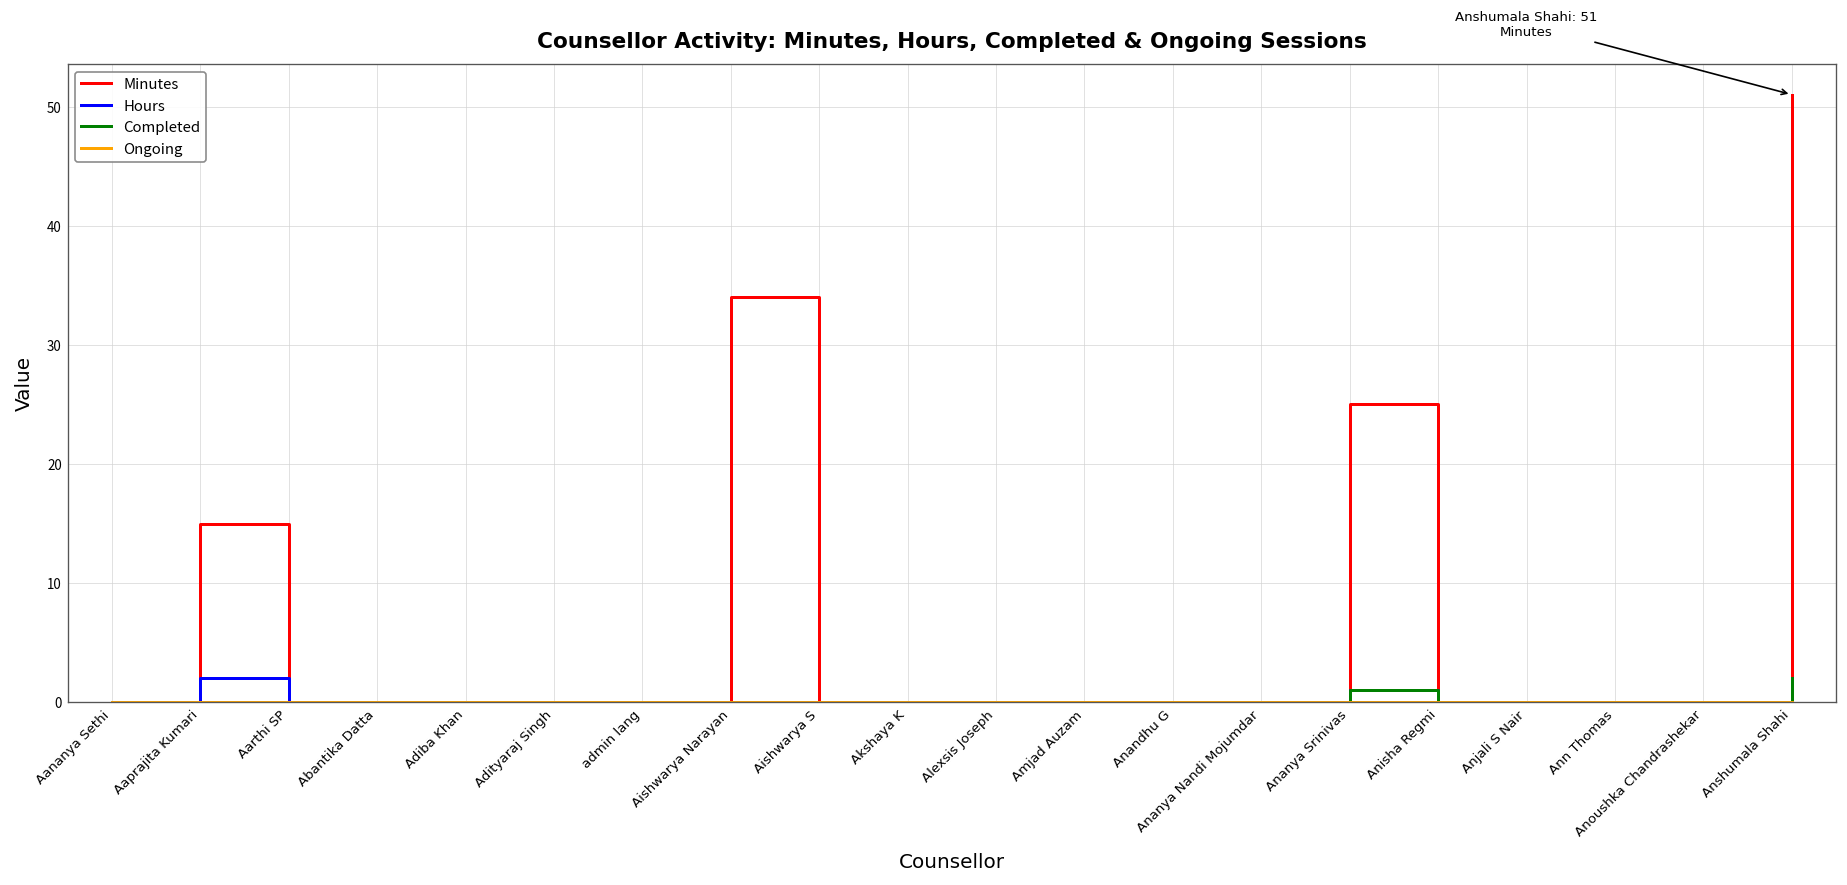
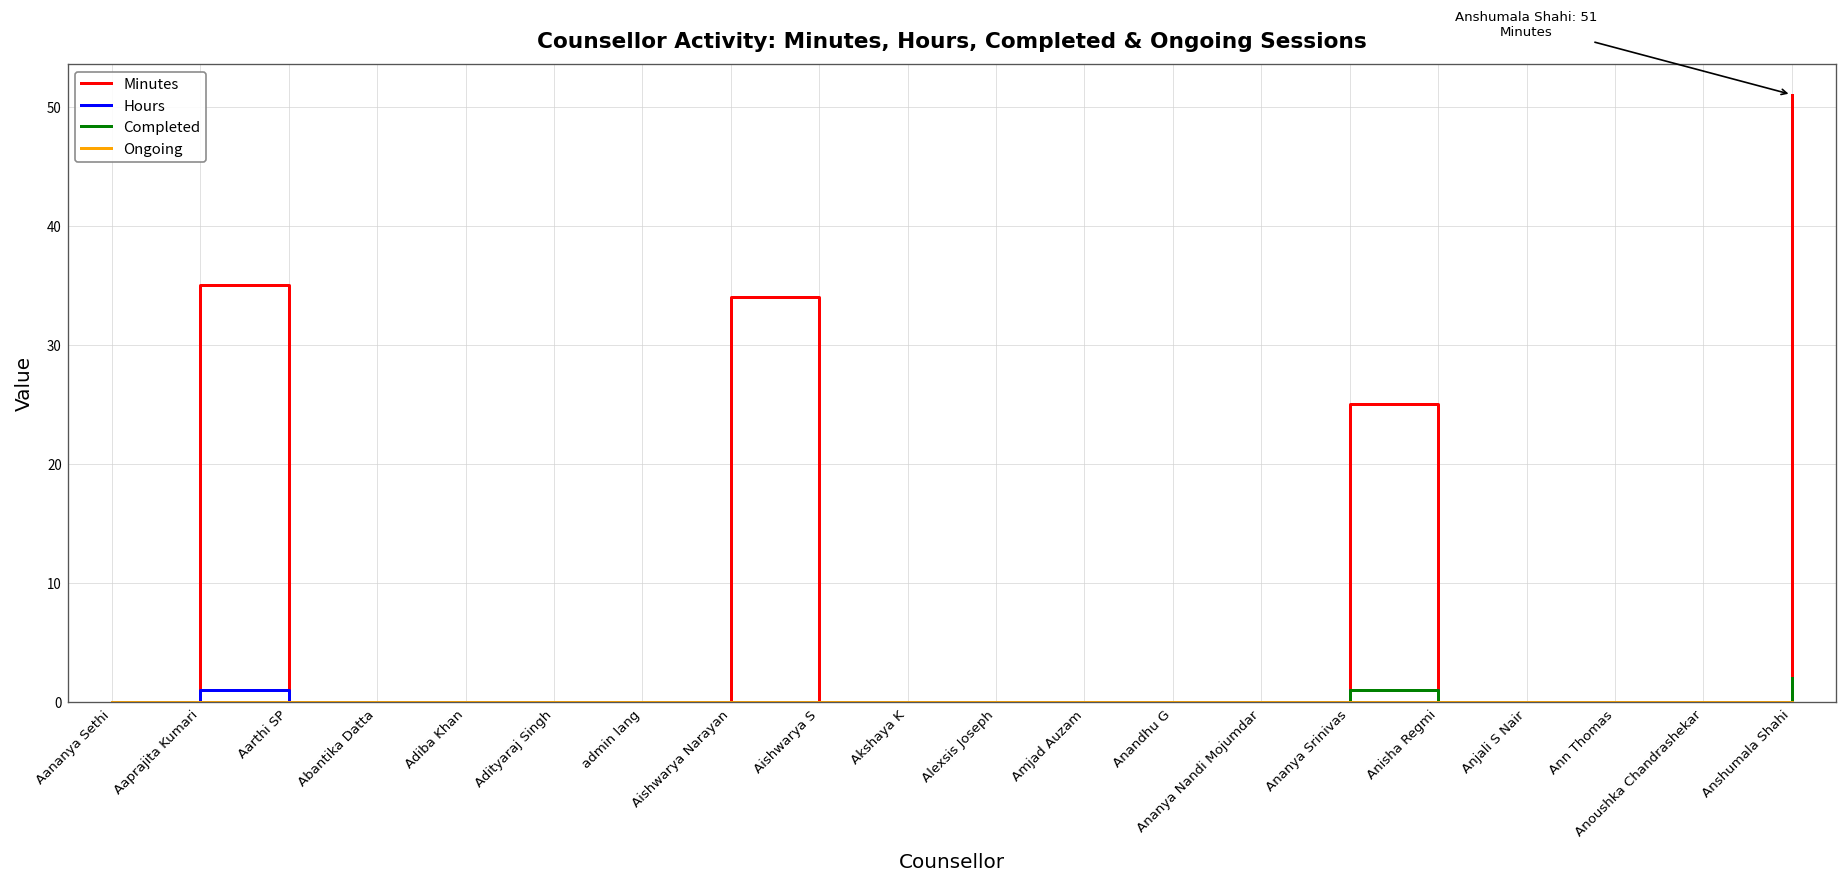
Minutes, Aaprajita Kumari: 15 -> 35
Hours, Aaprajita Kumari: 2 -> 1
